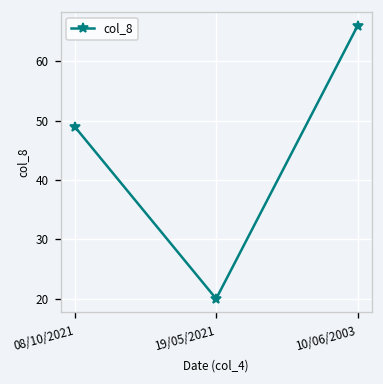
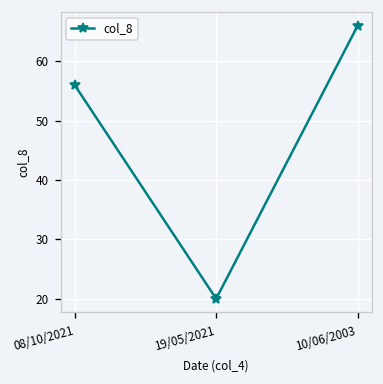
08/10/2021: 49 -> 56
